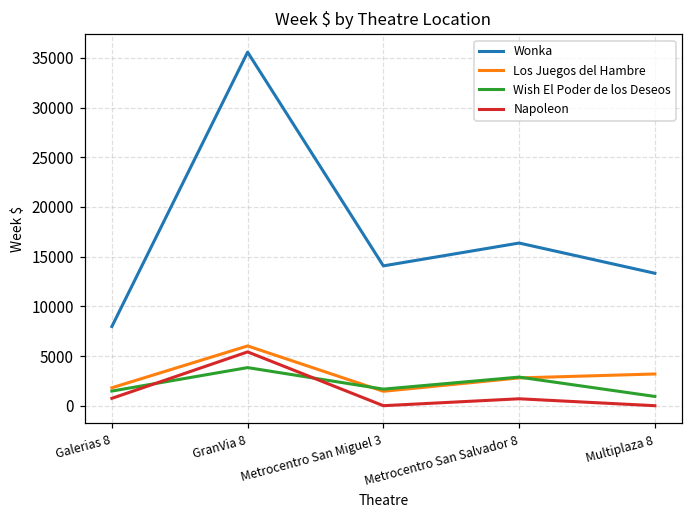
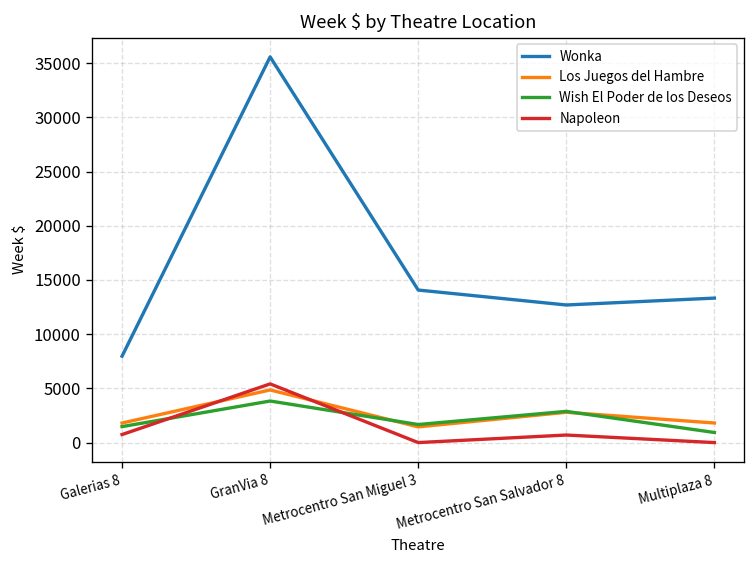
Los Juegos del Hambre, GranVia 8: 6000 -> 5000
Wonka, Metrocentro San Salvador 8: 16000 -> 13000
Los Juegos del Hambre, Multiplaza 8: 3000 -> 2000
